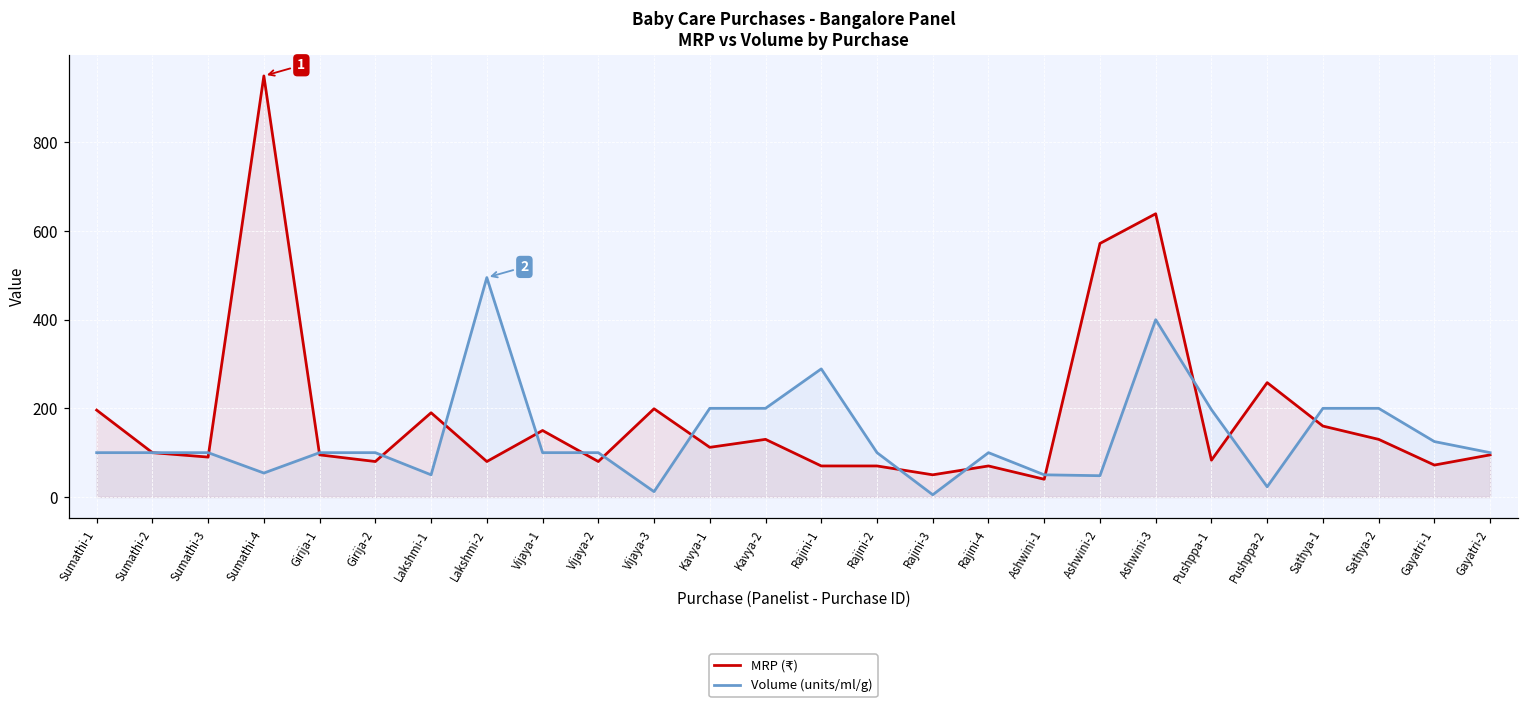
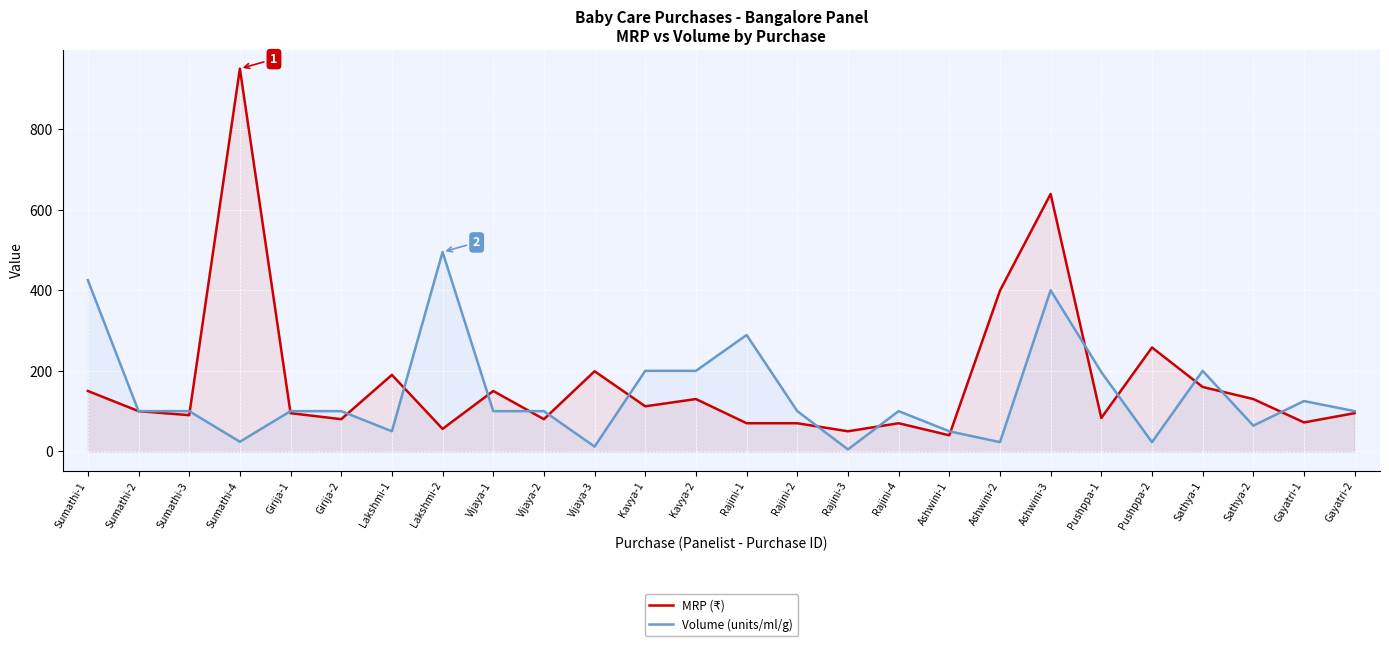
MRP (₹), Sumathi-1: 200 -> 150
Volume (units/ml/g), Sumathi-1: 100 -> 430
Volume (units/ml/g), Sumathi-4: 50 -> 20
MRP (₹), Lakshmi-2: 80 -> 60
MRP (₹), Ashwini-2: 570 -> 400
Volume (units/ml/g), Ashwini-2: 50 -> 20
Volume (units/ml/g), Sathya-2: 200 -> 60
